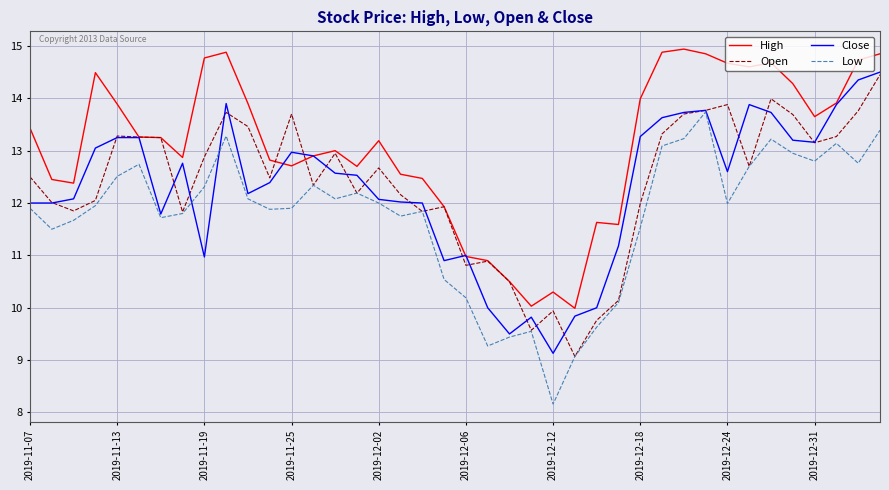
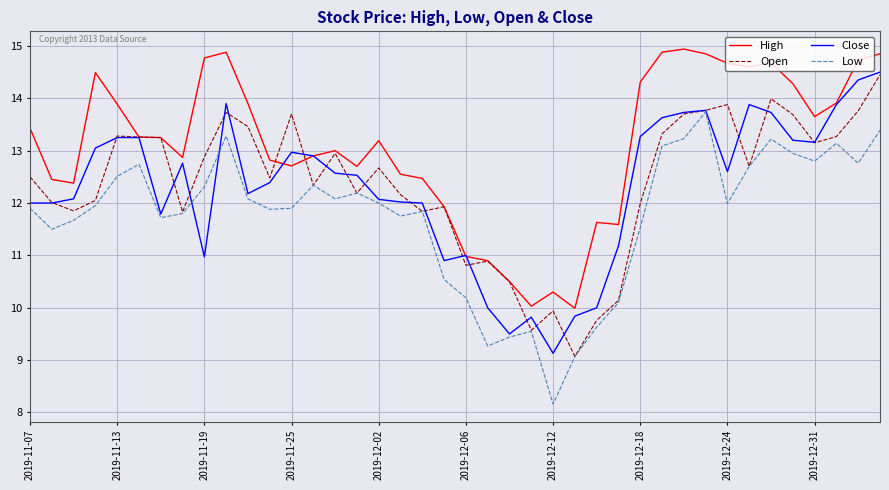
High, 2019-12-18: 14.0 -> 14.3
